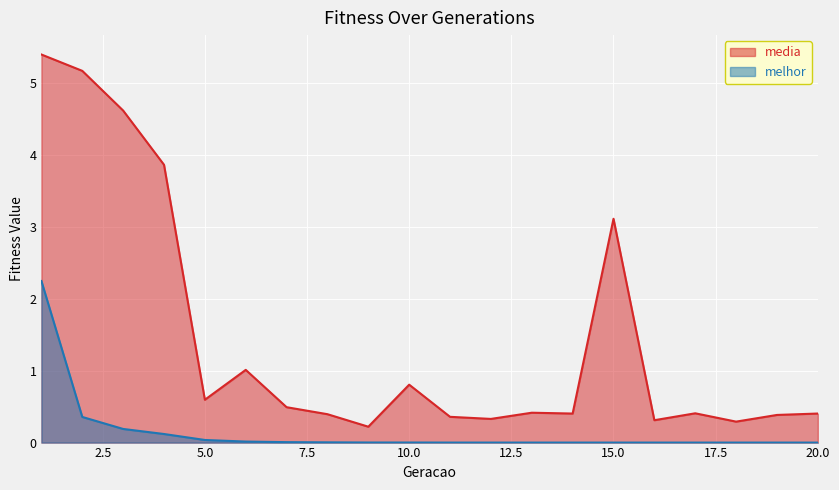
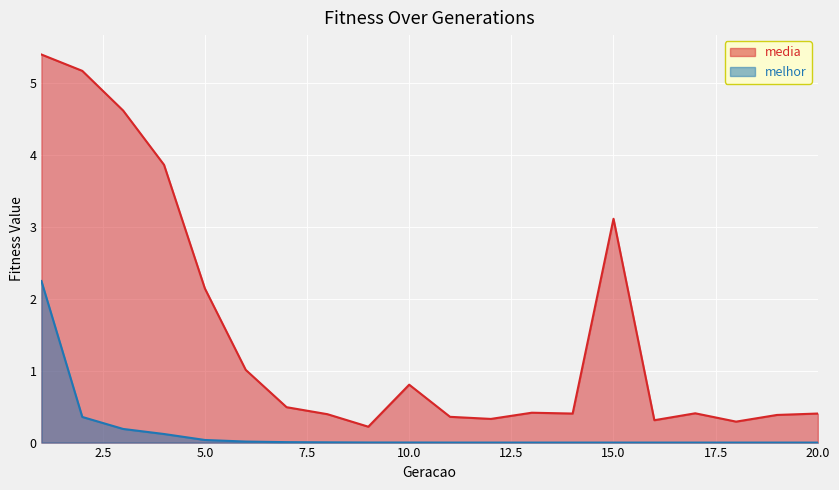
media, 5.0: 0.6 -> 2.1
